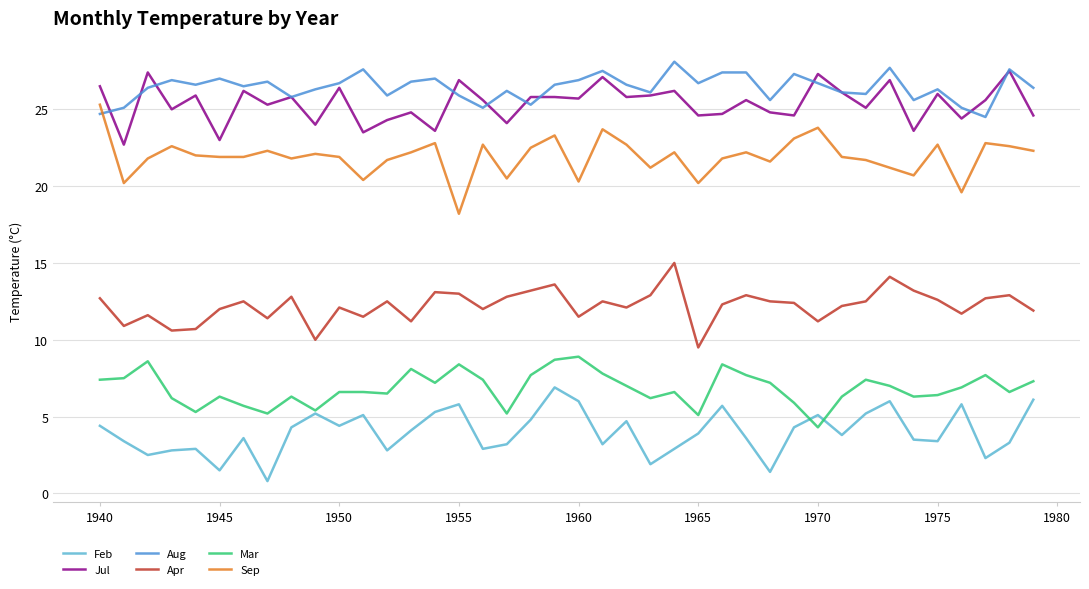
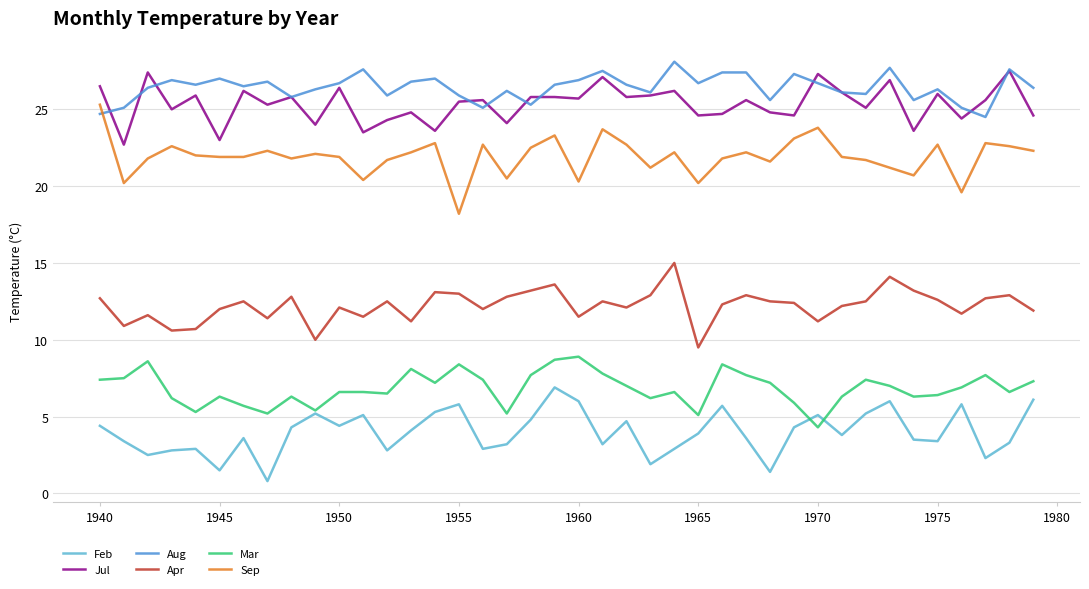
Jul, 1955: 26.9 -> 25.5
